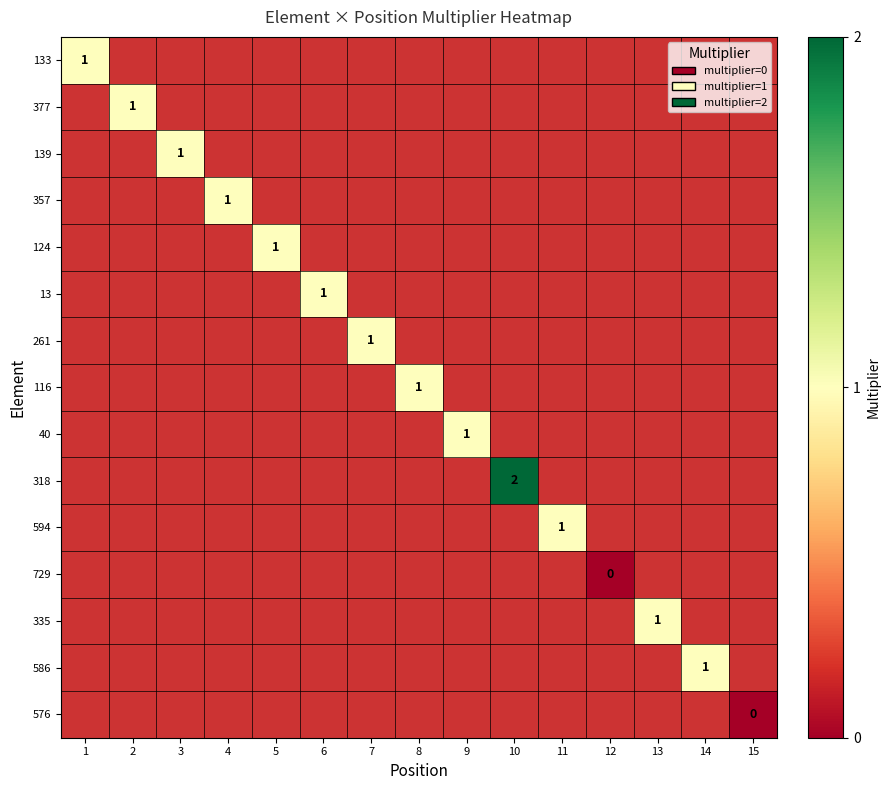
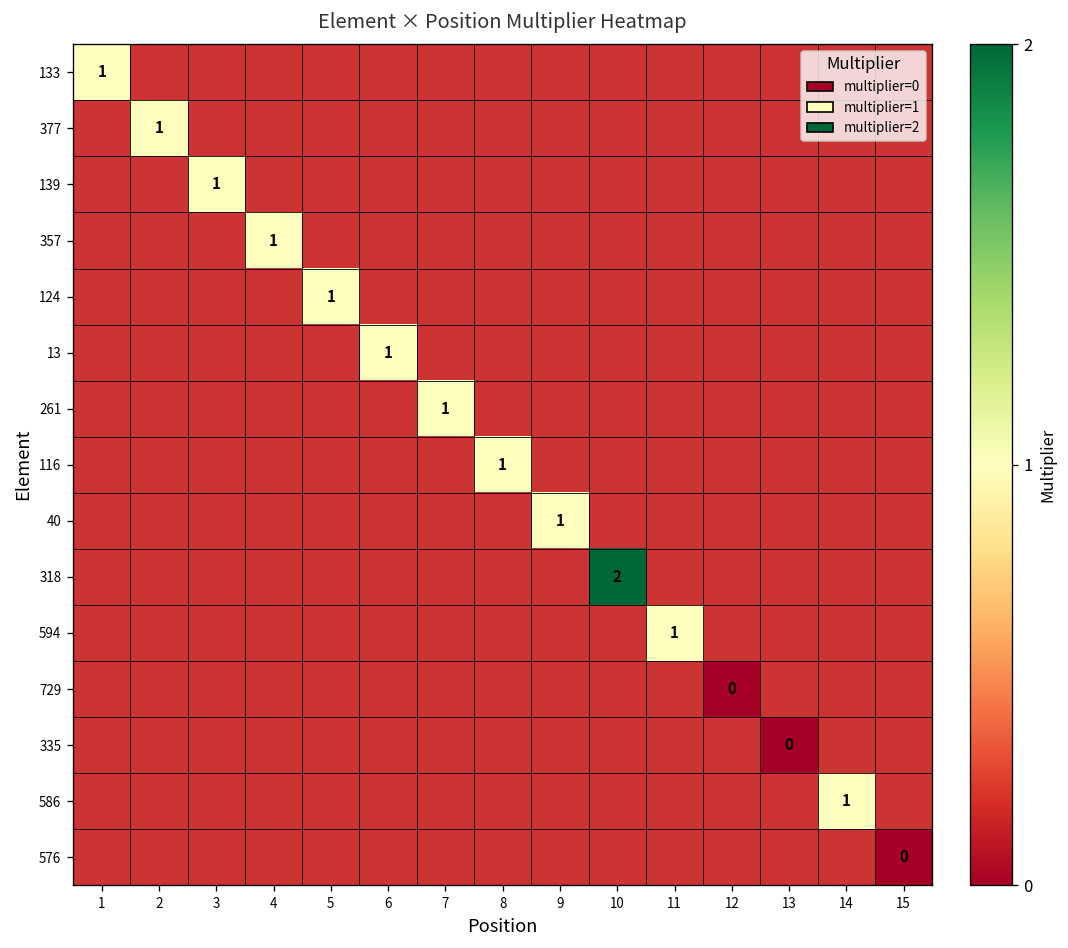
335, 13: 1 -> 0
